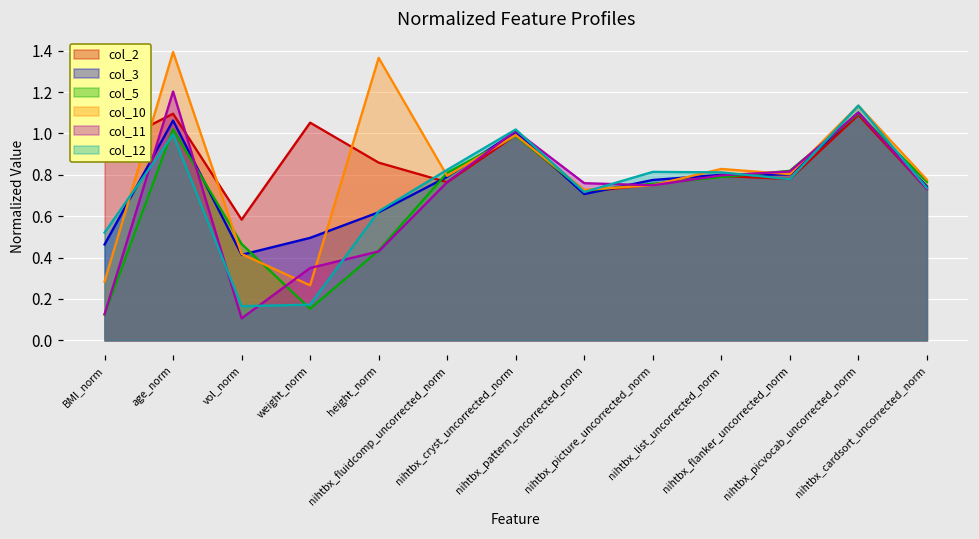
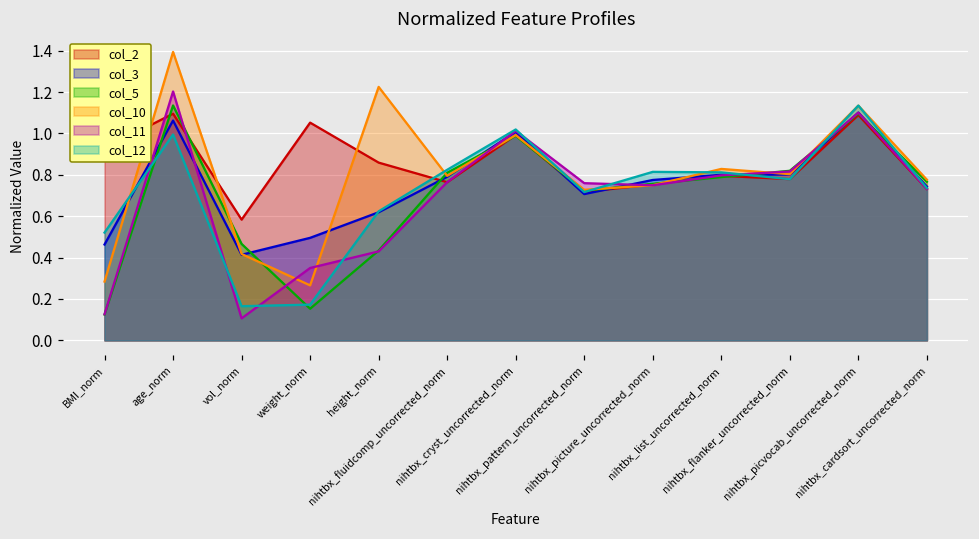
col_5, age_norm: 1.02 -> 1.14
col_10, height_norm: 1.37 -> 1.23
